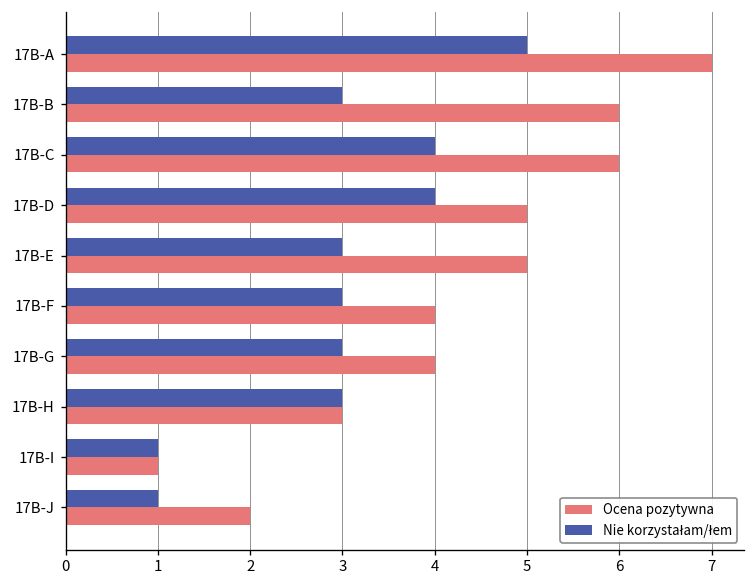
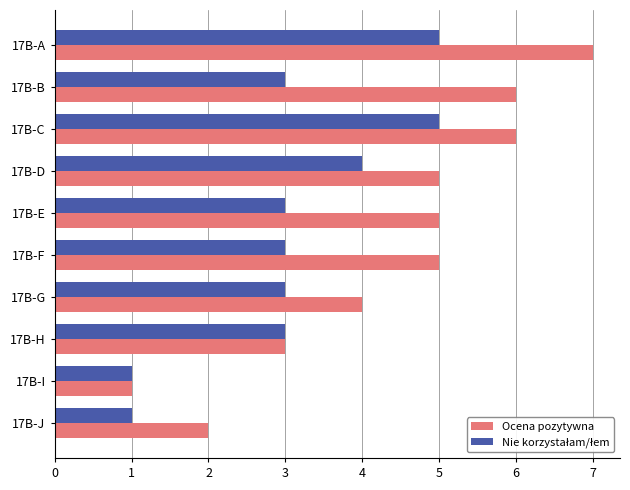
Nie korzystałam/łem, 17B-C: 4 -> 5
Ocena pozytywna, 17B-F: 4 -> 5
